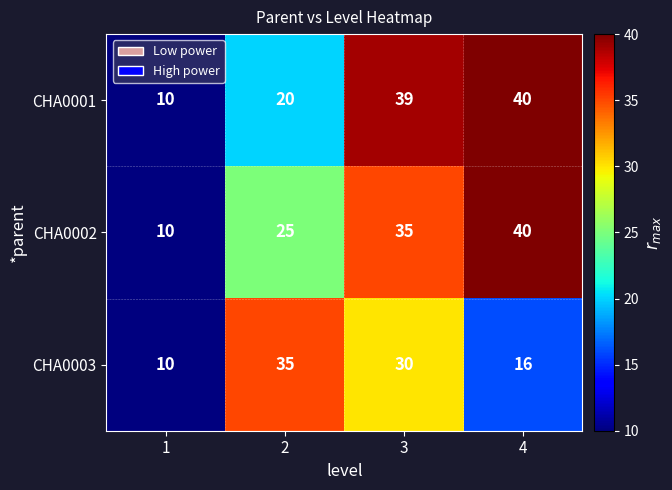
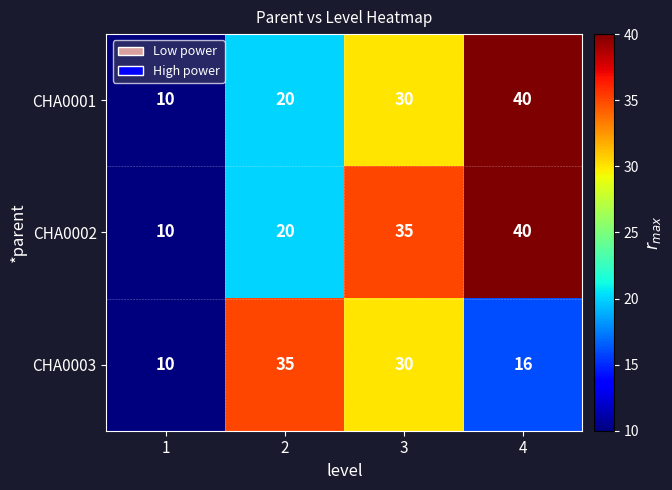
CHA0001, 3: 39 -> 30
CHA0002, 2: 25 -> 20
